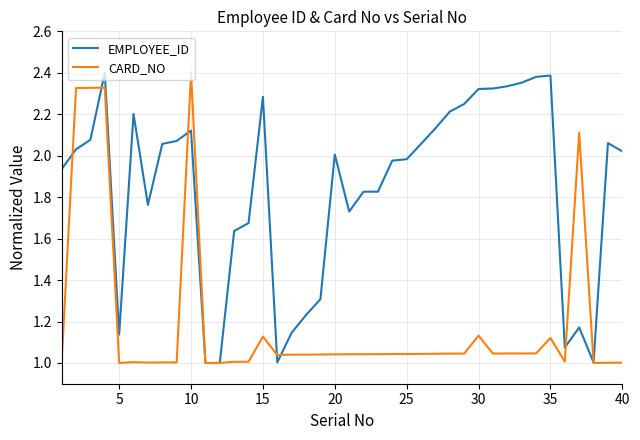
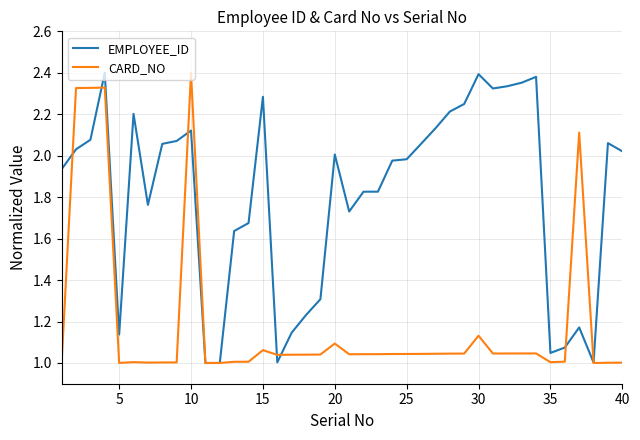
CARD_NO, 15: 1.13 -> 1.06
CARD_NO, 20: 1.04 -> 1.09
EMPLOYEE_ID, 30: 2.32 -> 2.39
EMPLOYEE_ID, 35: 2.39 -> 1.05
CARD_NO, 35: 1.12 -> 1.00
